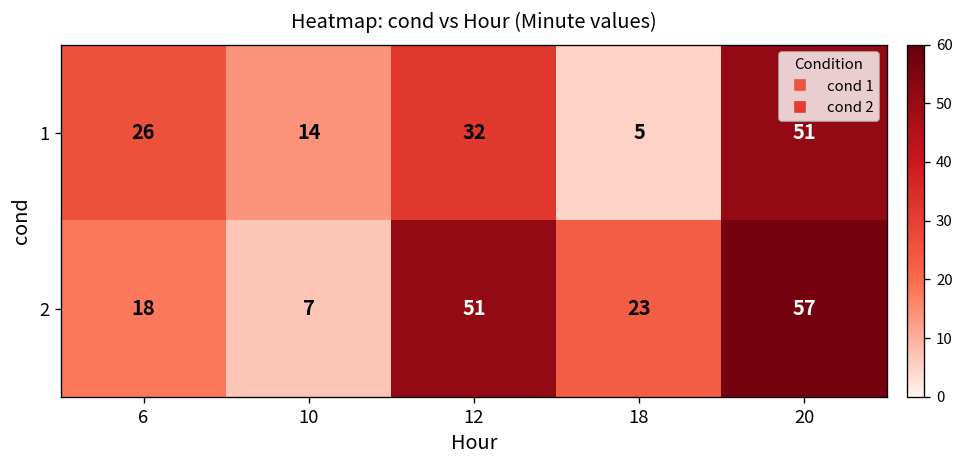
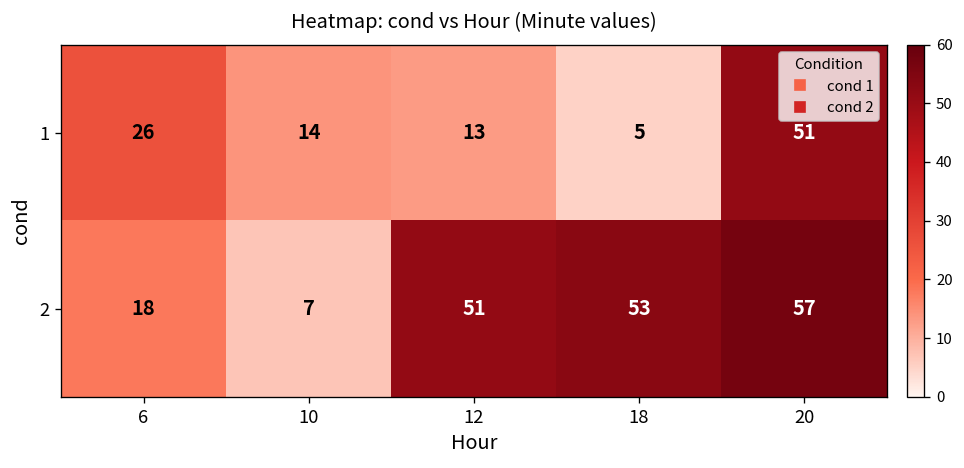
1, 12: 32 -> 13
2, 18: 23 -> 53
